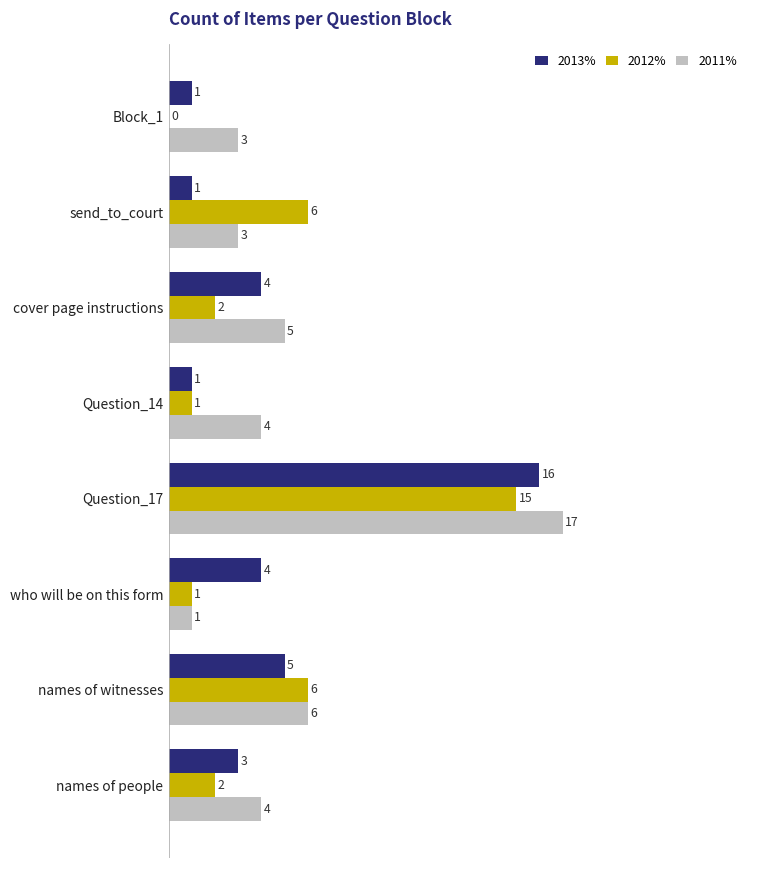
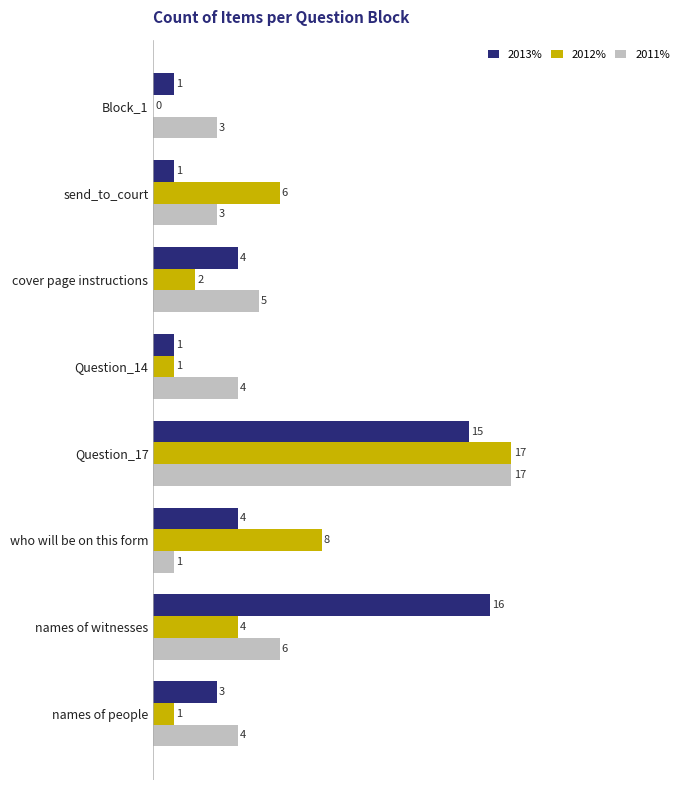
2013%, Question_17: 16 -> 15
2012%, Question_17: 15 -> 17
2012%, who will be on this form: 1 -> 8
2013%, names of witnesses: 5 -> 16
2012%, names of witnesses: 6 -> 4
2012%, names of people: 2 -> 1
